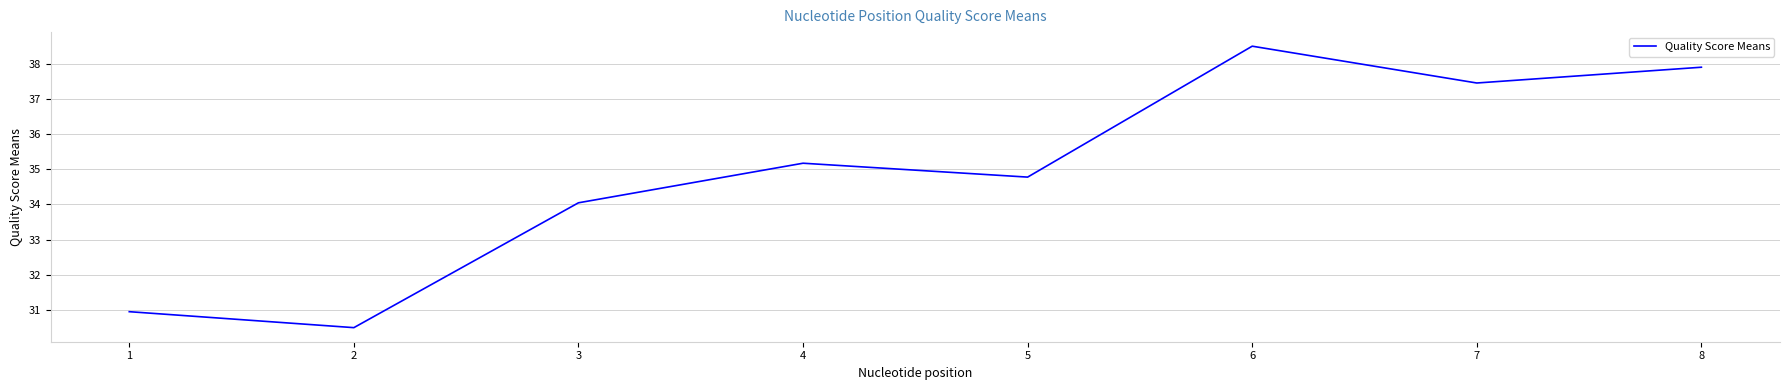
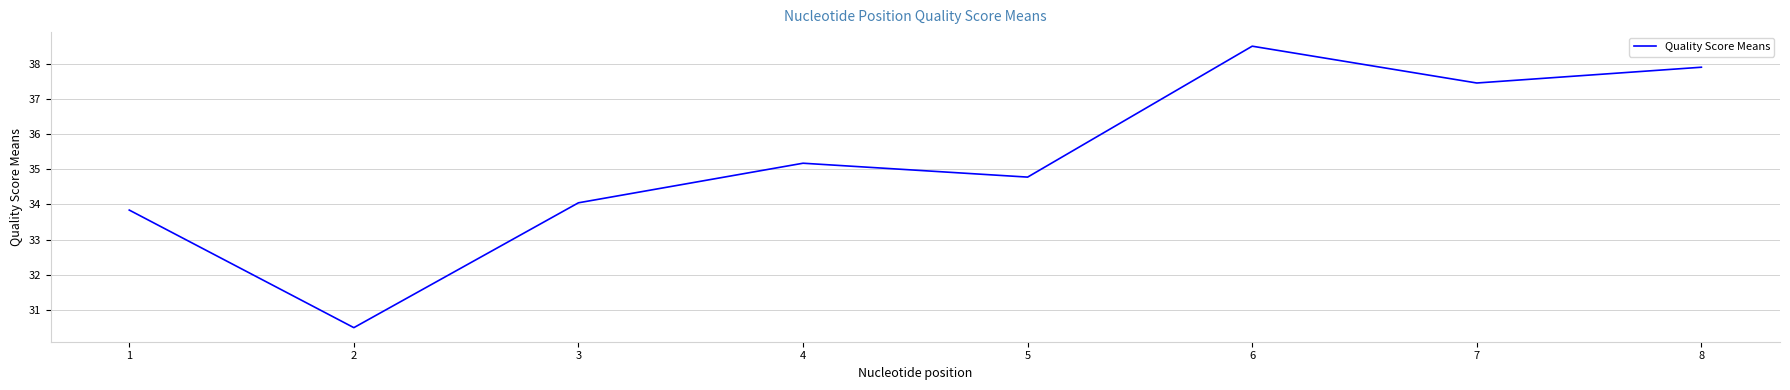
1: 31.0 -> 33.8
